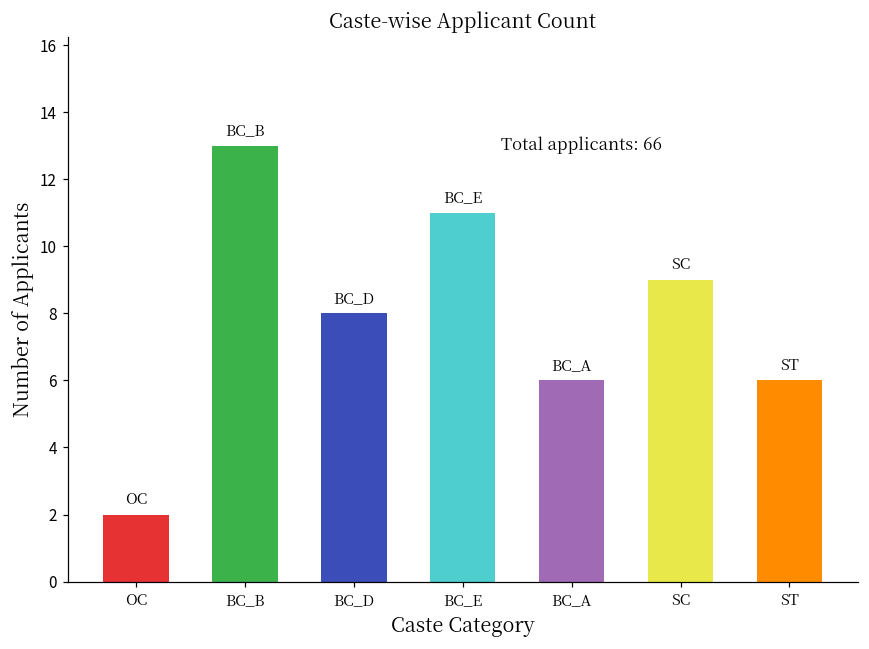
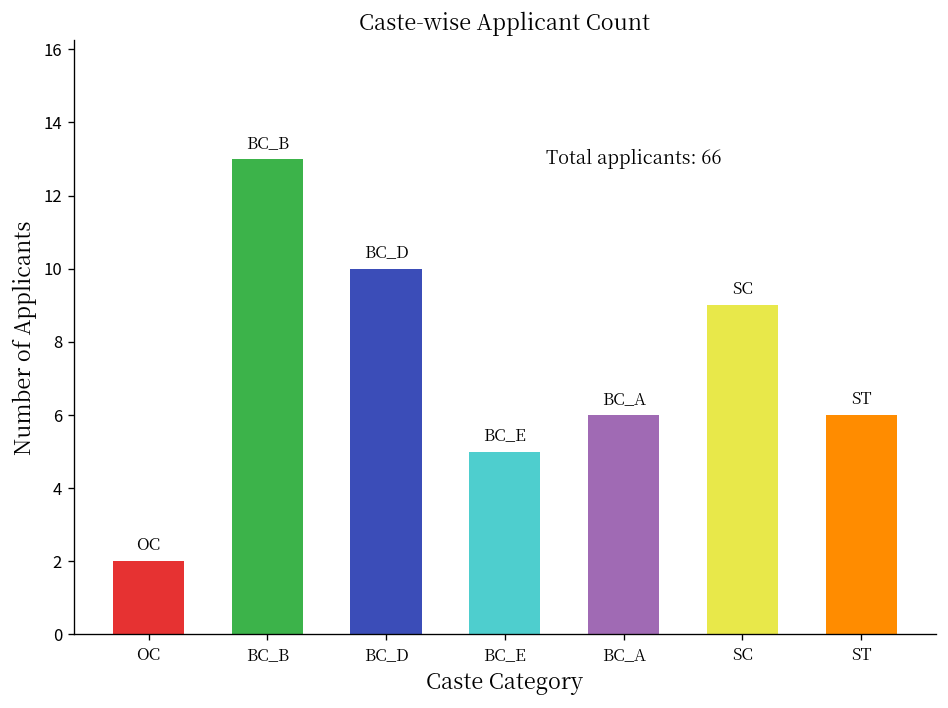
BC_D: 8 -> 10
BC_E: 11 -> 5
